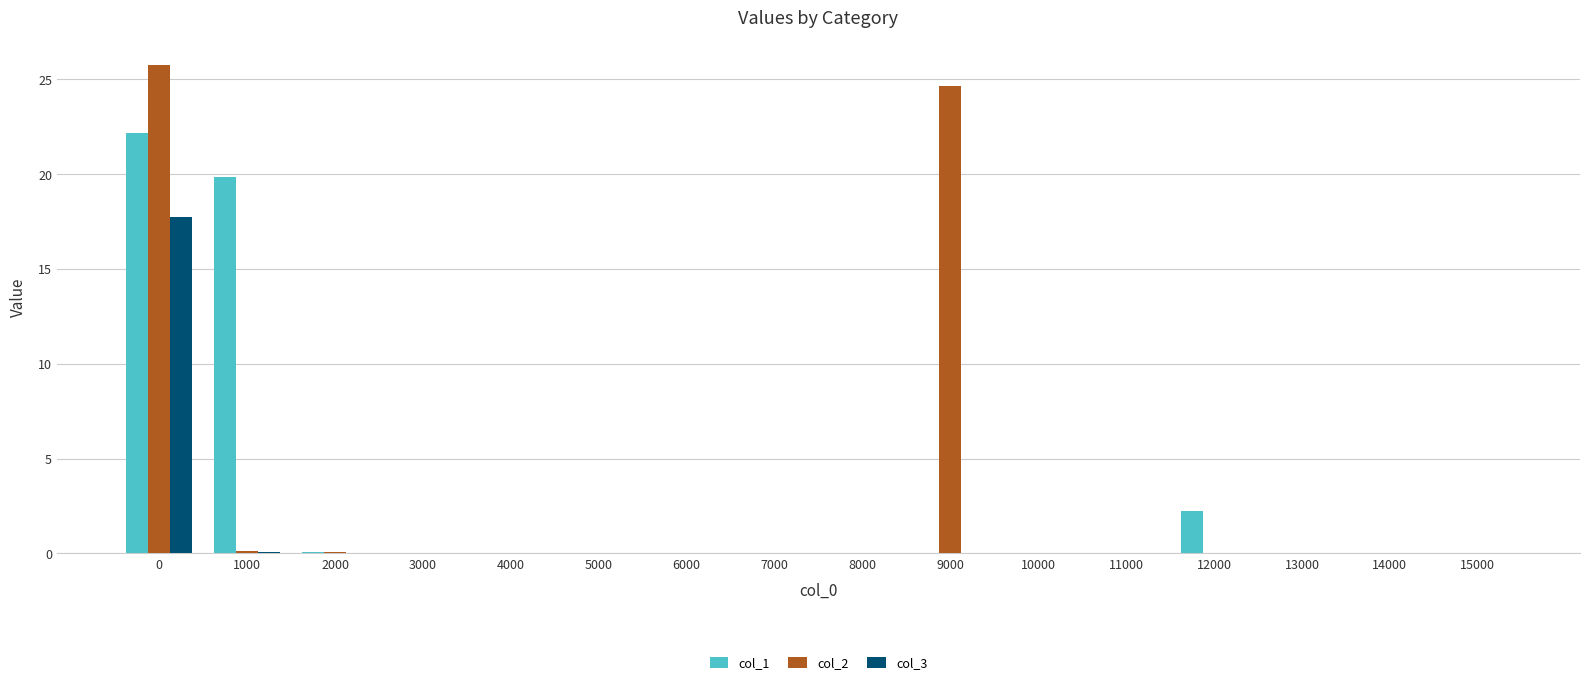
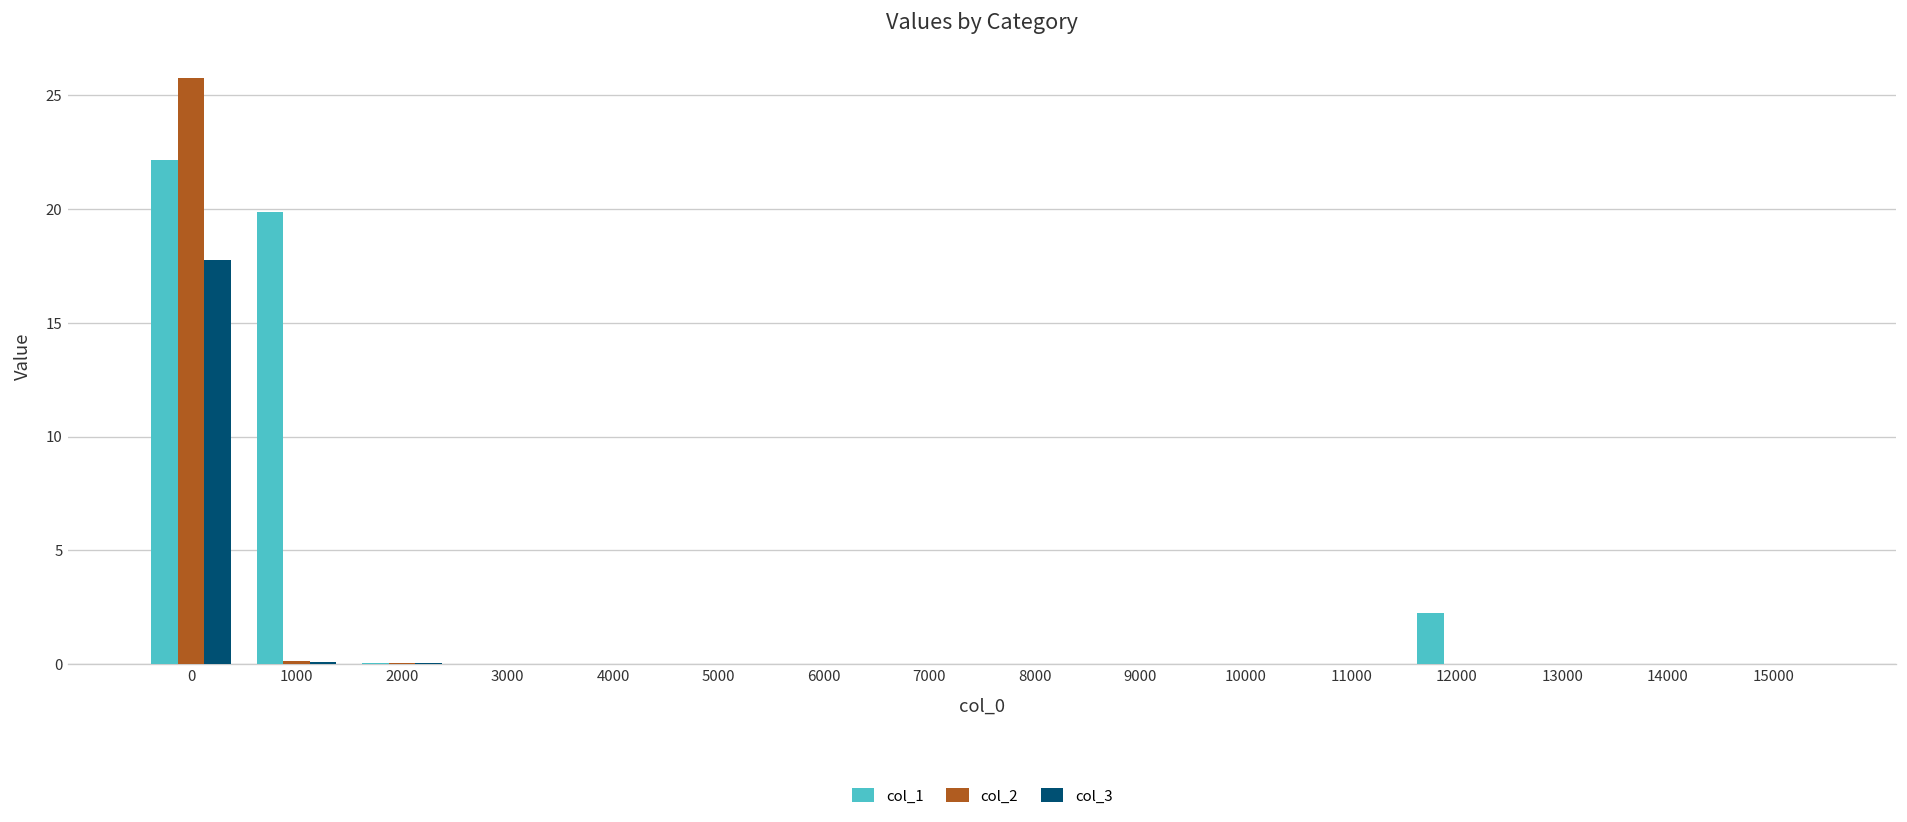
col_2, 9000: 24.7 -> 0.0
